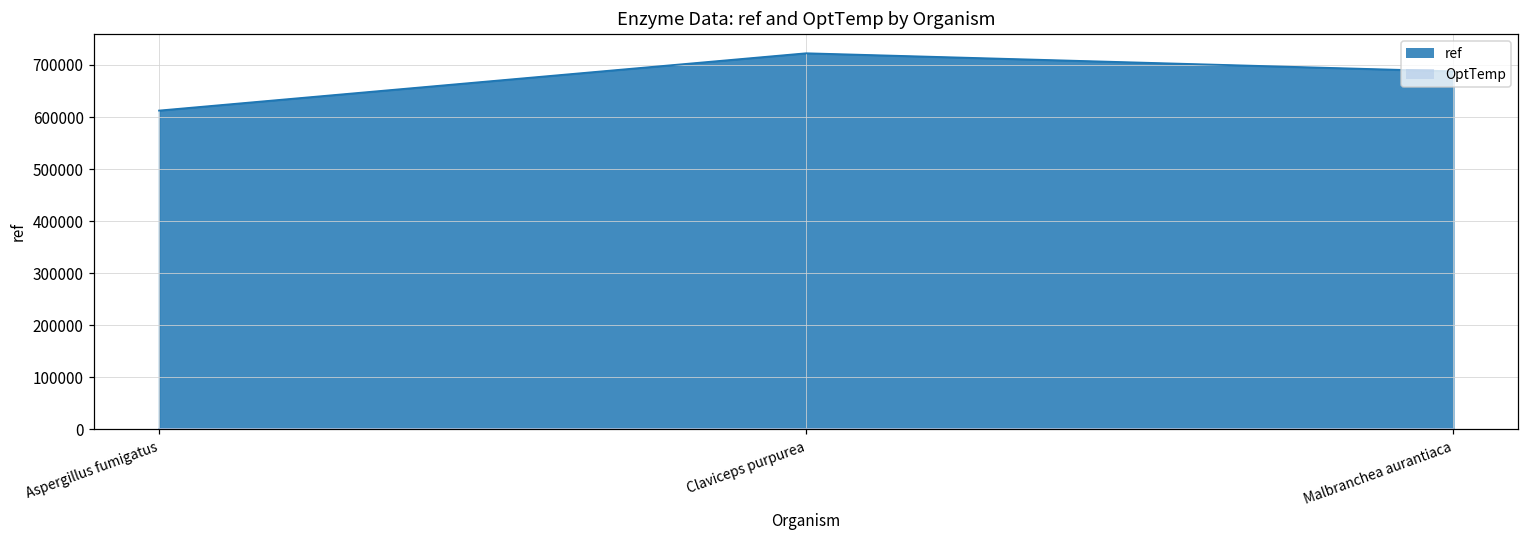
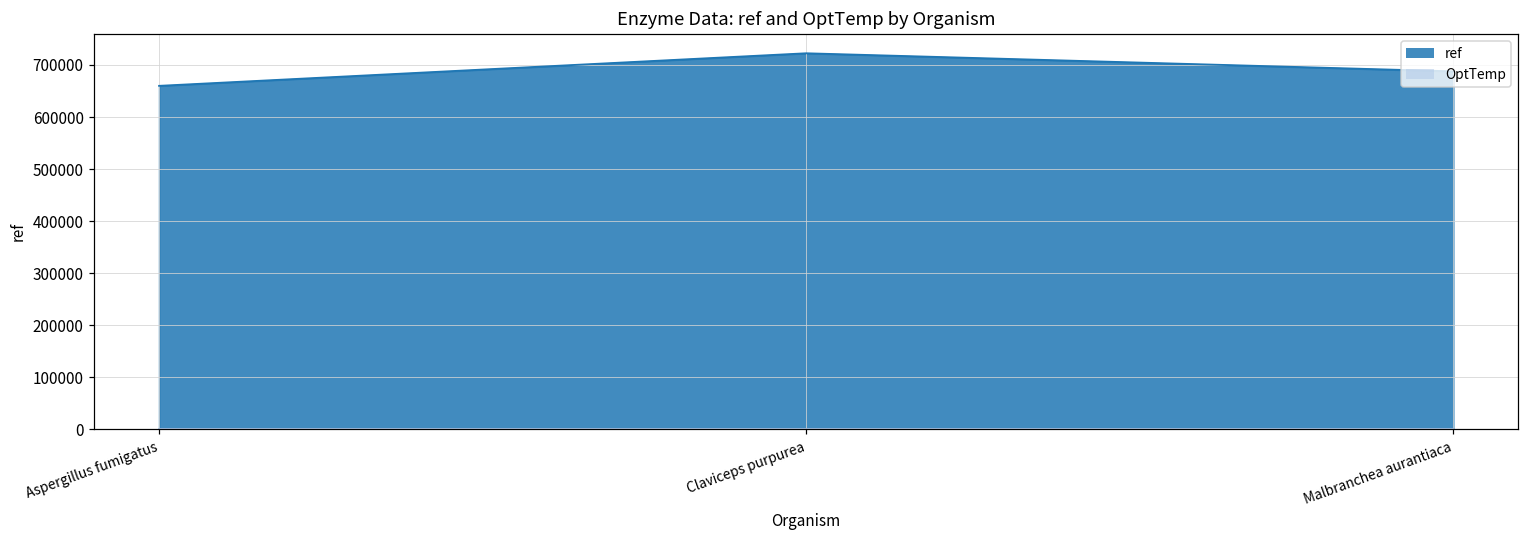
ref, Aspergillus fumigatus: 610000 -> 660000
